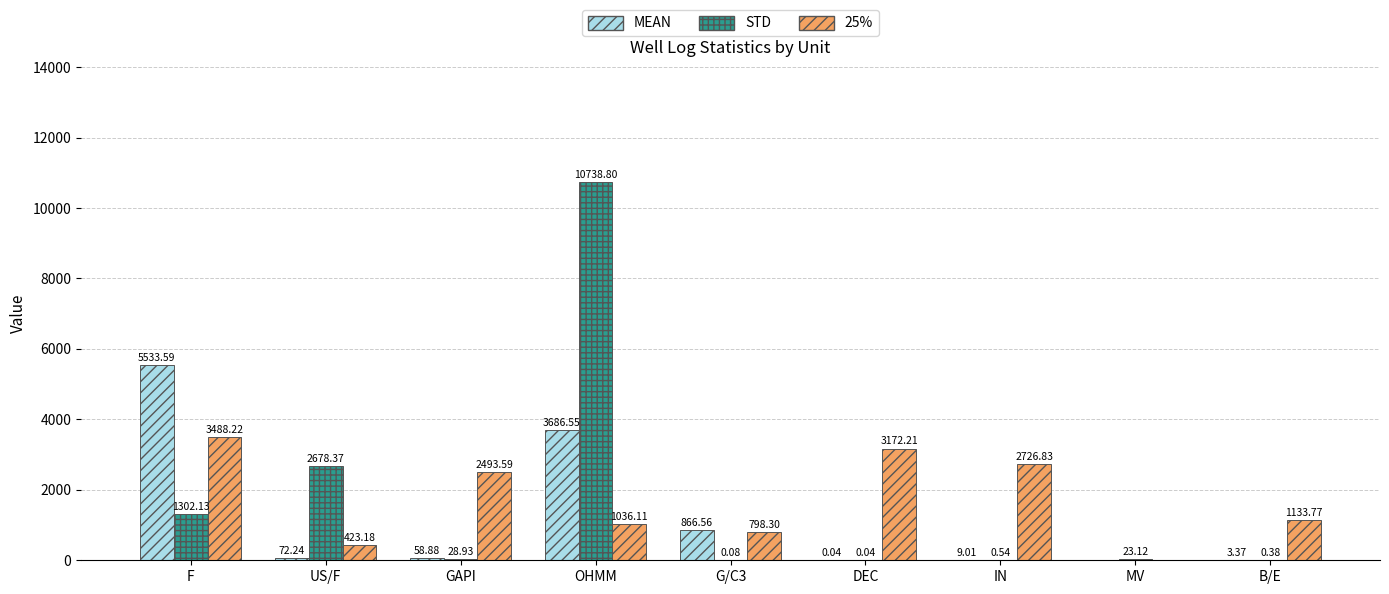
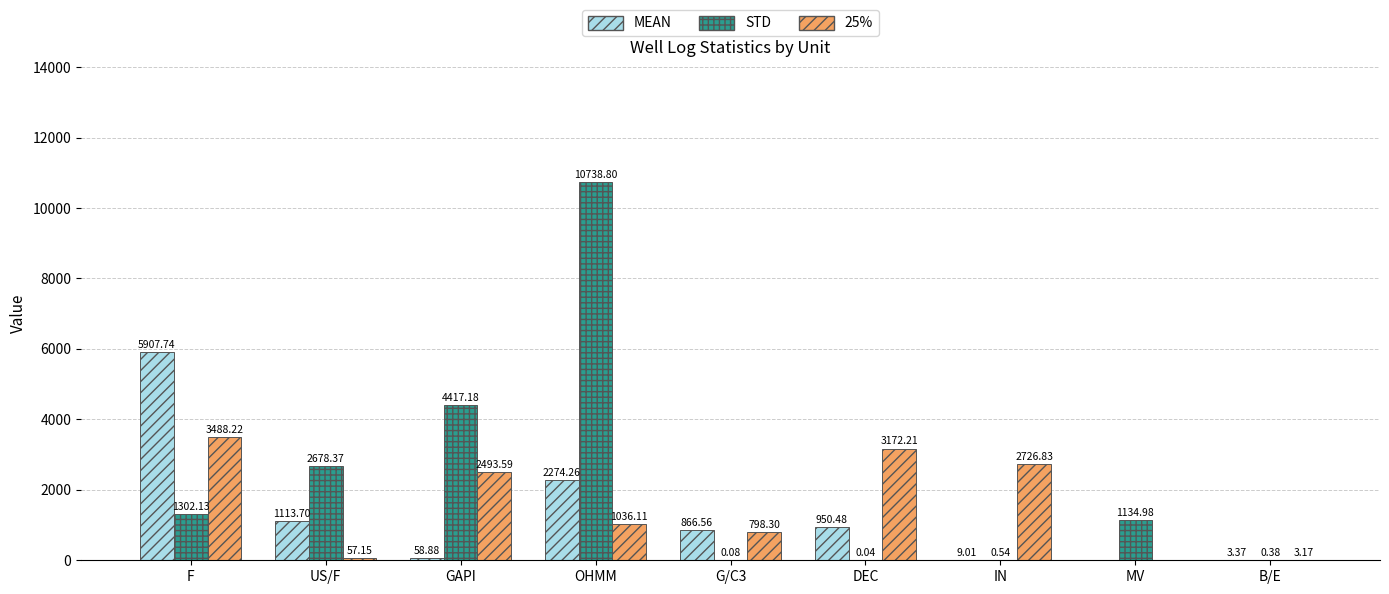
MEAN, F: 5533.59 -> 5907.74
MEAN, US/F: 72.24 -> 1113.70
25%, US/F: 423.18 -> 57.15
STD, GAPI: 28.93 -> 4417.18
MEAN, OHMM: 3686.55 -> 2274.26
MEAN, DEC: 0.04 -> 950.48
STD, MV: 23.12 -> 1134.98
25%, B/E: 1133.77 -> 3.17
